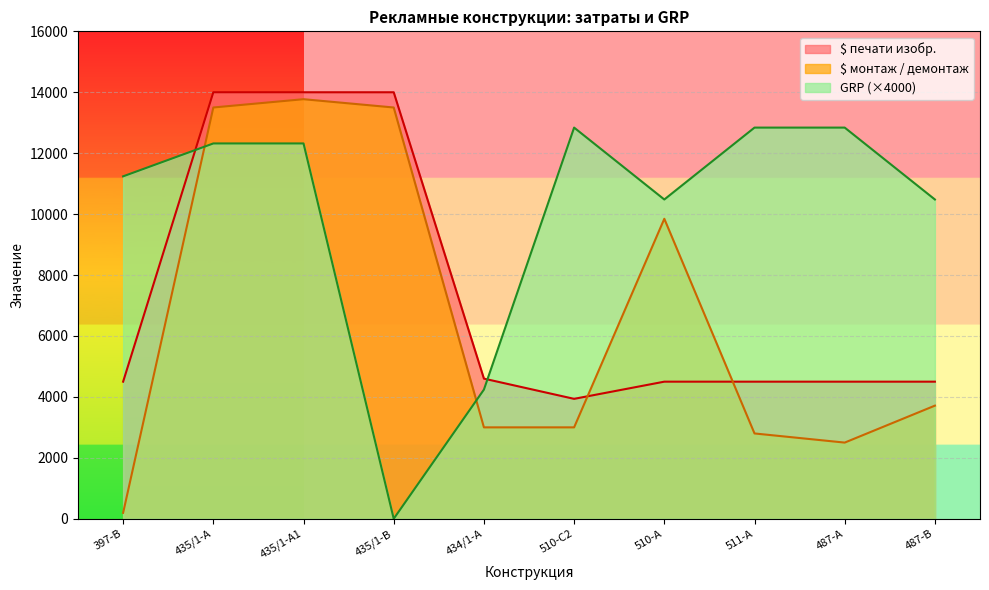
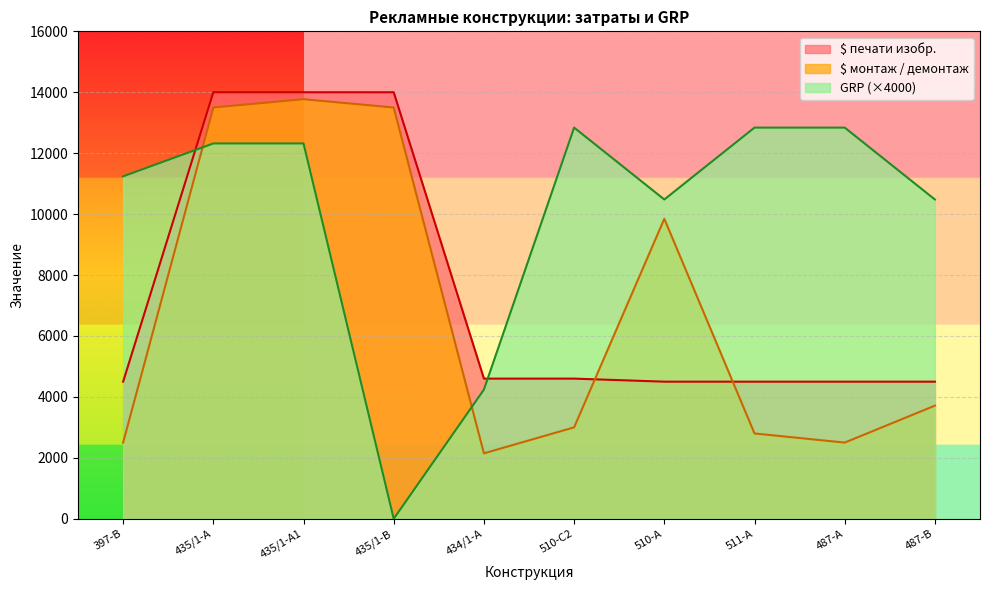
$ монтаж / демонтаж, 397-В: 200 -> 2500
$ монтаж / демонтаж, 434/1-А: 3000 -> 2100
$ печати изобр., 510-С2: 3900 -> 4600
